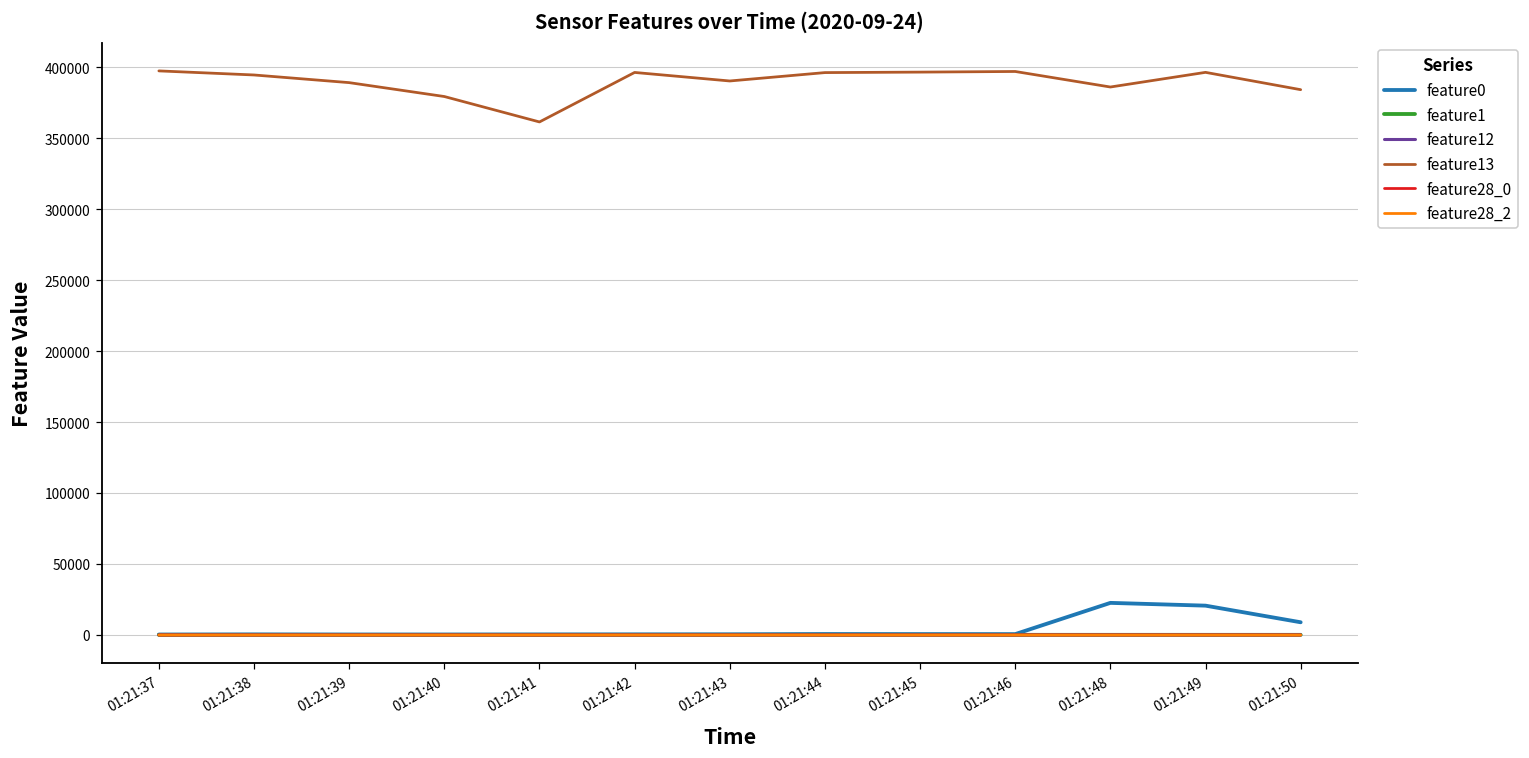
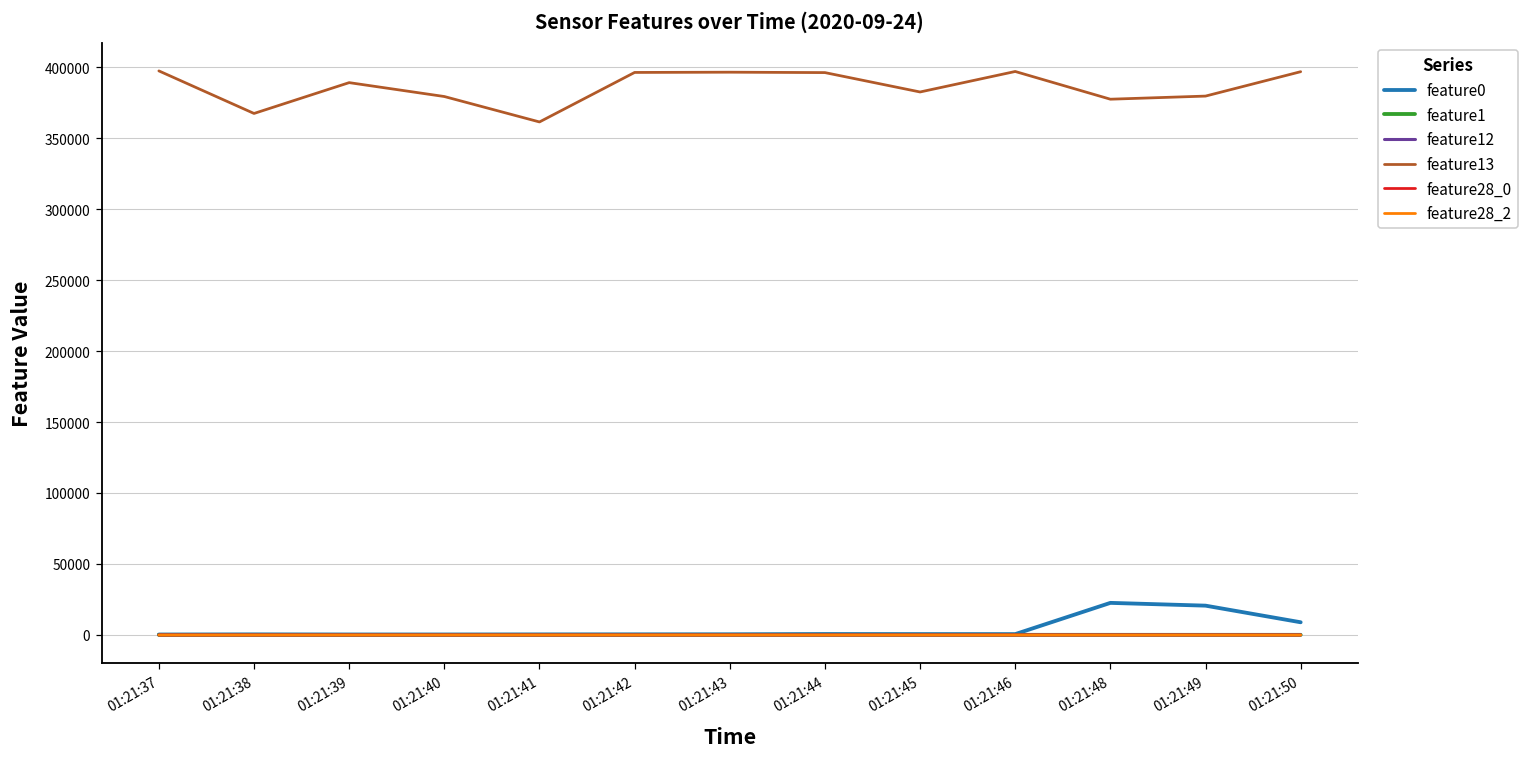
feature13, 01:21:38: 395000 -> 367000
feature13, 01:21:43: 390000 -> 397000
feature13, 01:21:45: 397000 -> 383000
feature13, 01:21:48: 386000 -> 378000
feature13, 01:21:49: 396000 -> 380000
feature13, 01:21:50: 384000 -> 397000
